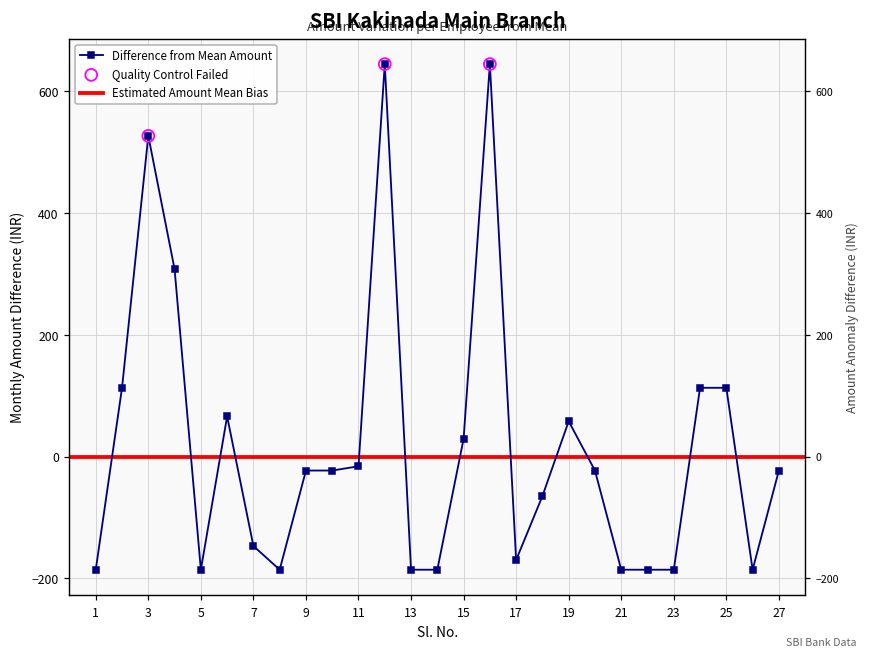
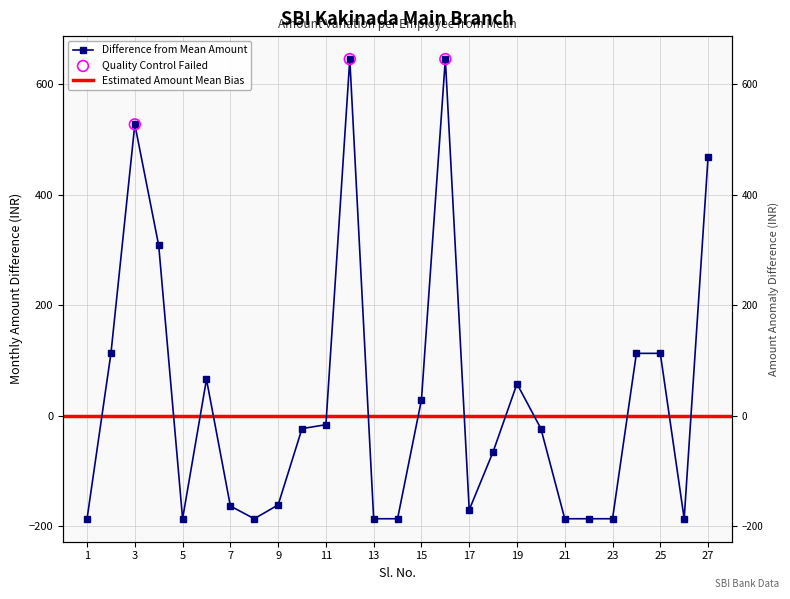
Difference from Mean Amount, 7: -150 -> -160
Difference from Mean Amount, 9: -20 -> -160
Difference from Mean Amount, 27: -20 -> 470
